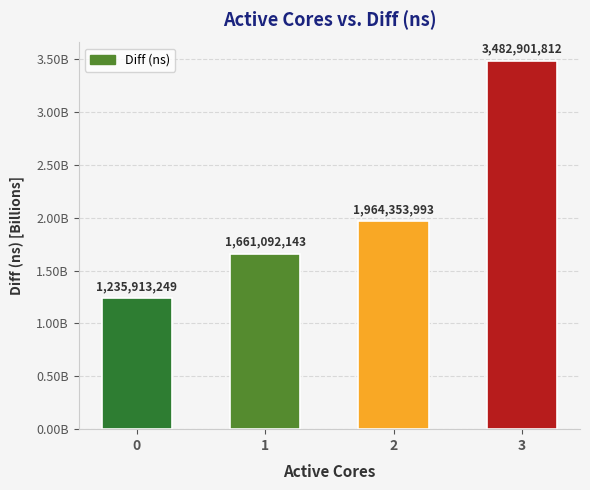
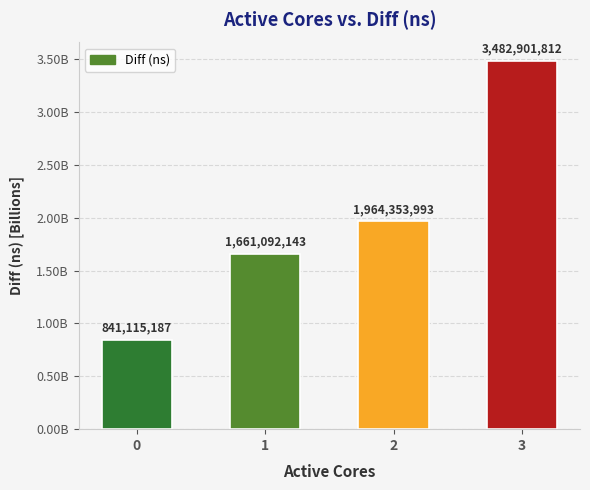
0: 1,235,913,249 -> 841,115,187
